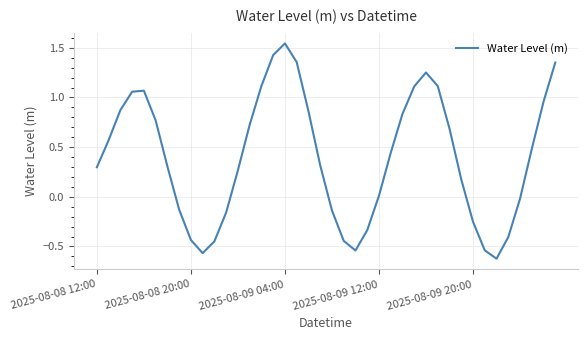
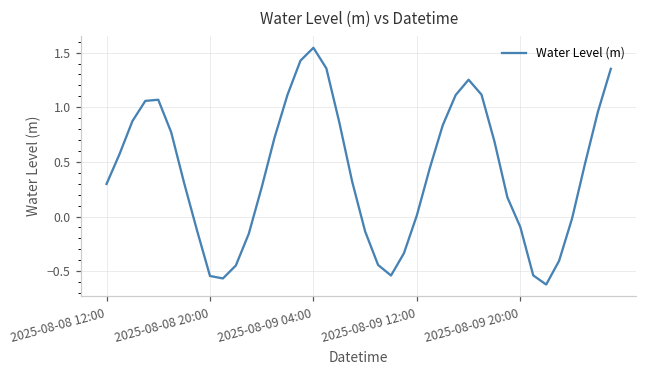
2025-08-08 20:00: -0.4 -> -0.5
2025-08-09 20:00: -0.3 -> -0.1
